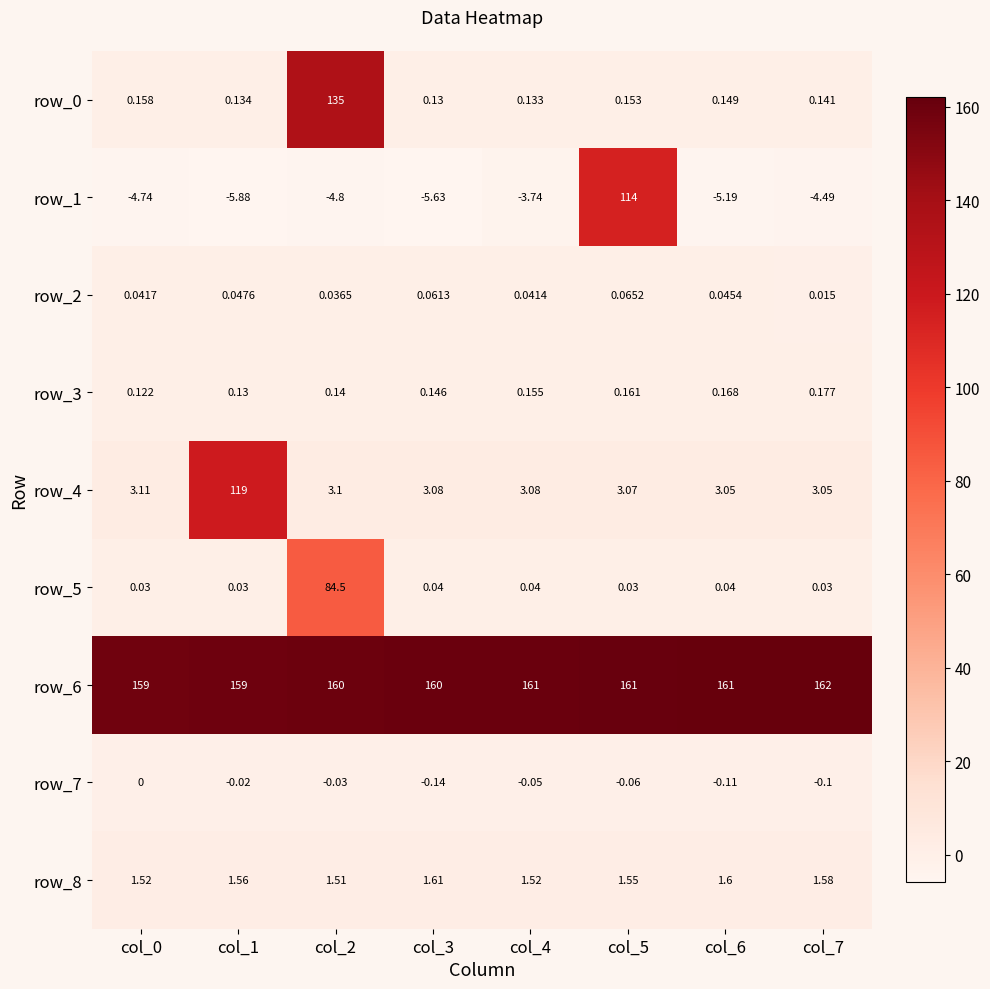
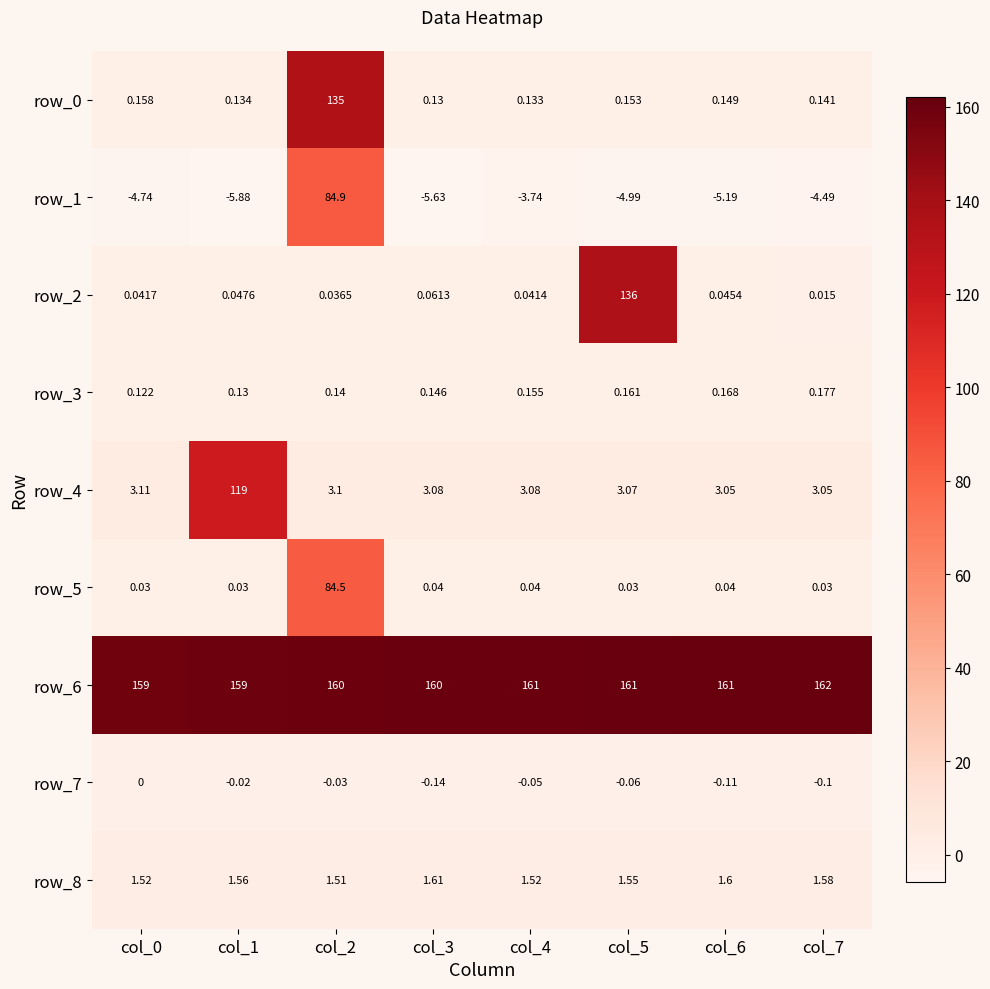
row_1, col_2: -4.8 -> 84.9
row_1, col_5: 114 -> -4.99
row_2, col_5: 0.0652 -> 136
